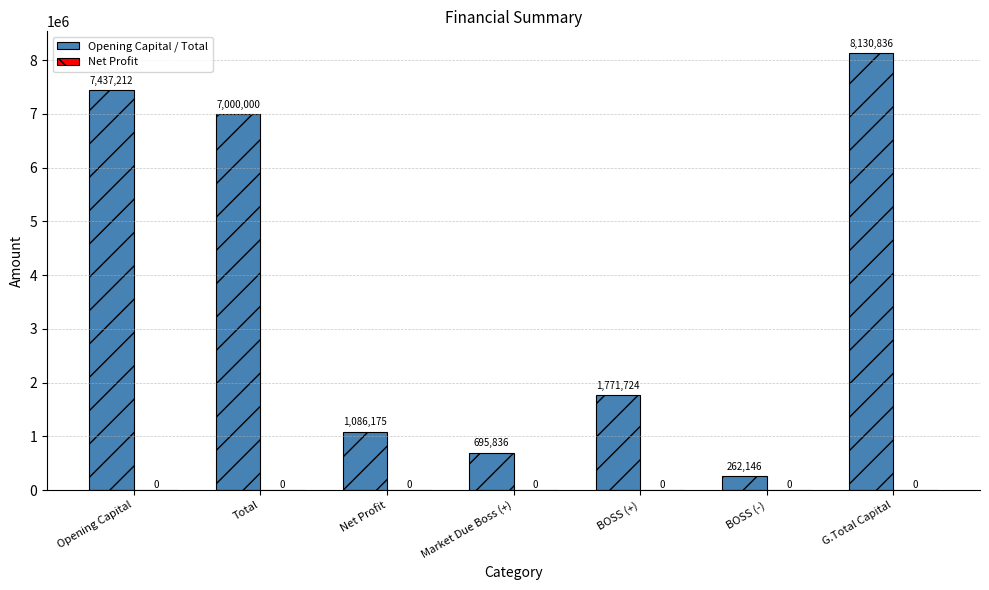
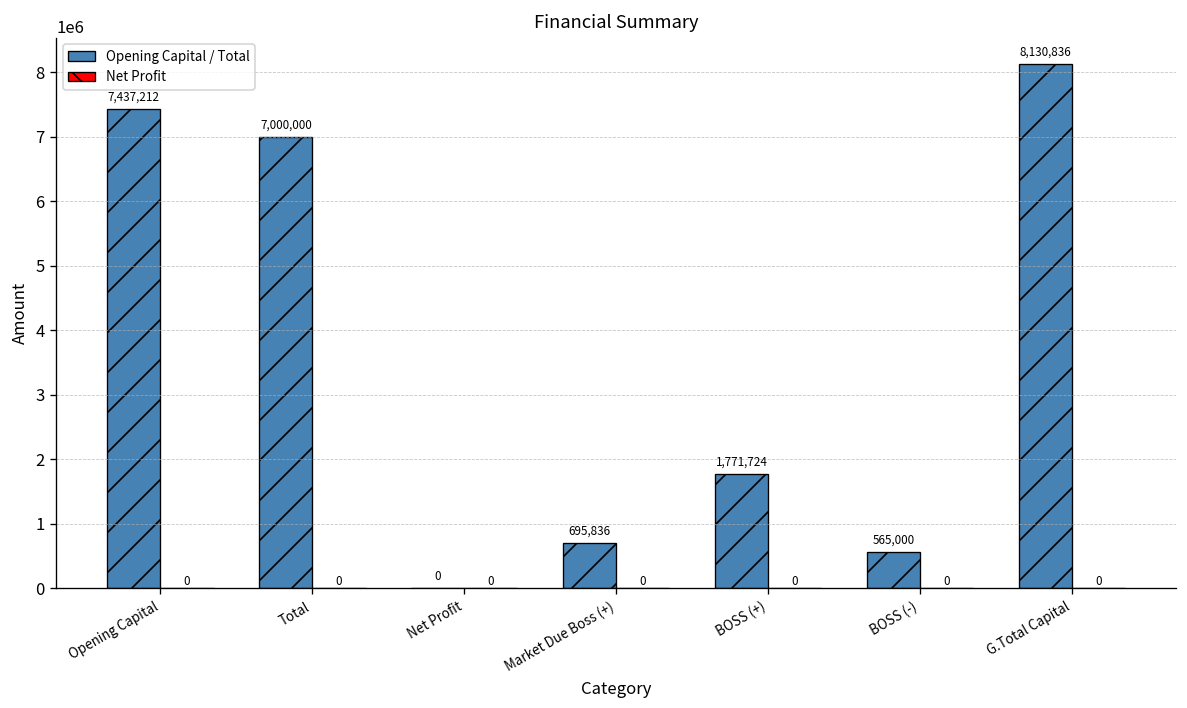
Opening Capital / Total, Net Profit: 1,086,175 -> 0
Opening Capital / Total, BOSS (-): 262,146 -> 565,000
